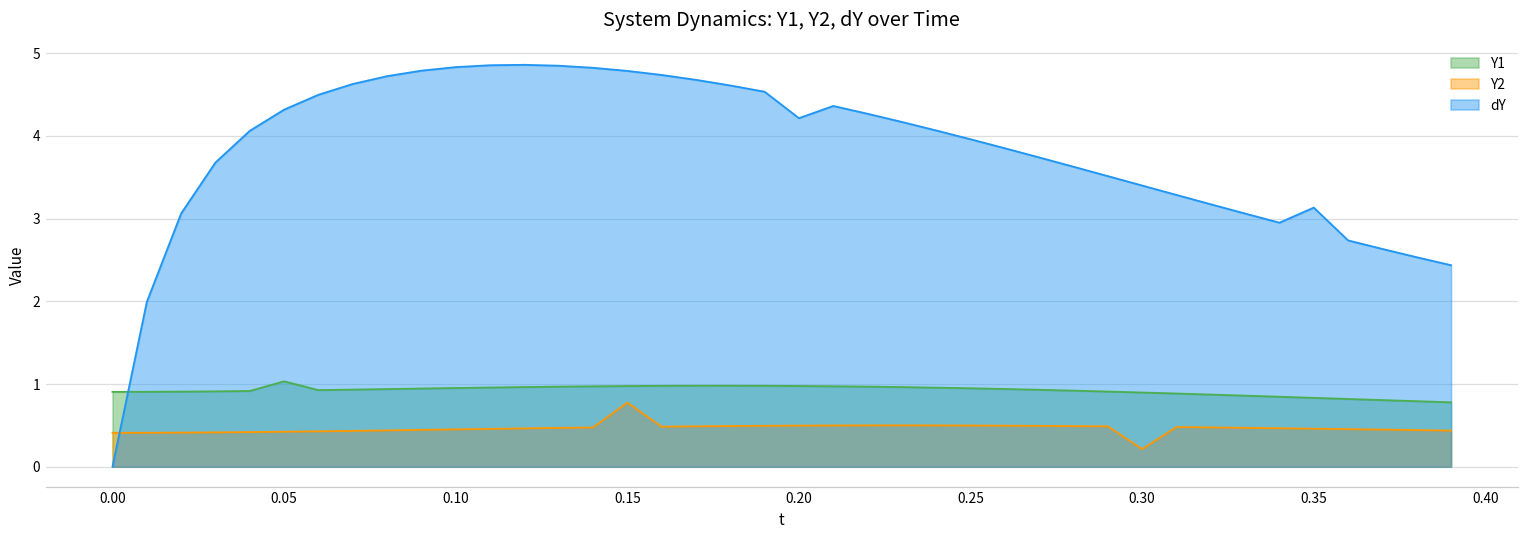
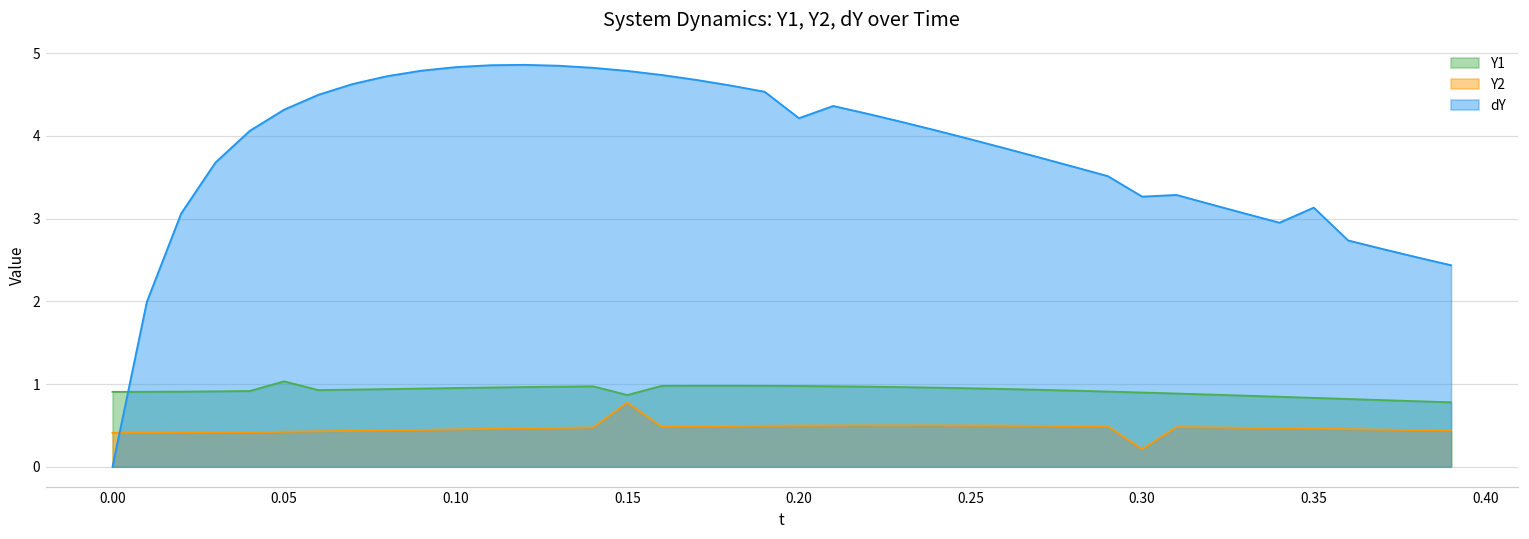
Y1, 0.15: 1.0 -> 0.9
dY, 0.30: 3.4 -> 3.3
